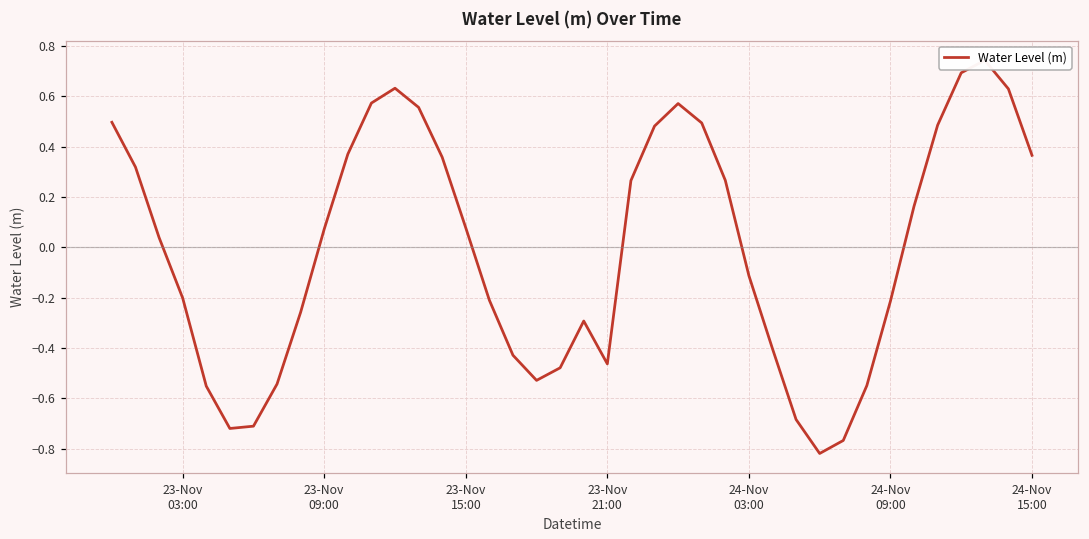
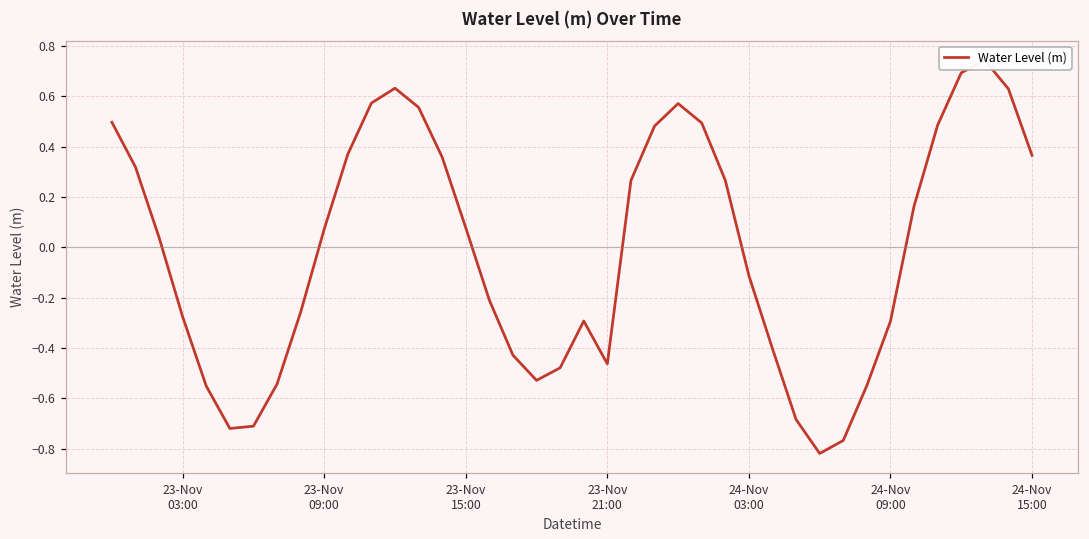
23-Nov 03:00: -0.20 -> -0.28
24-Nov 09:00: -0.21 -> -0.29
